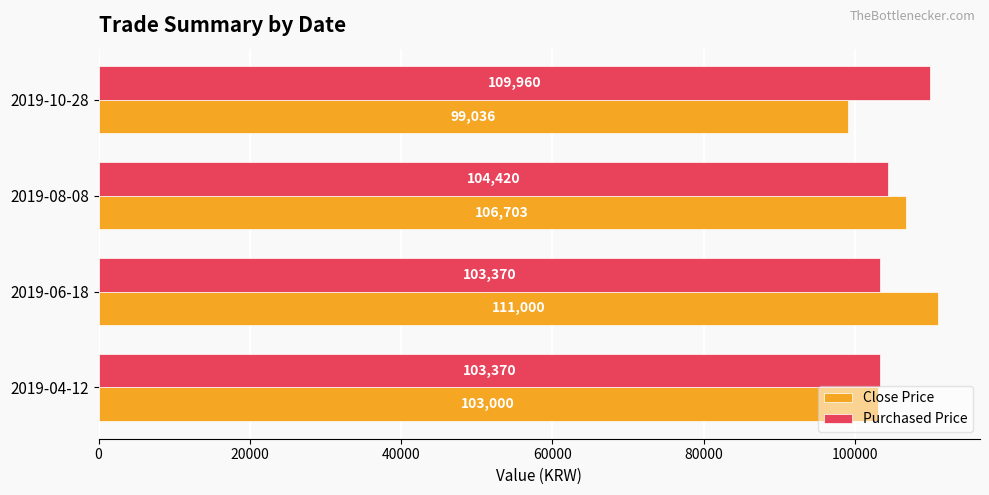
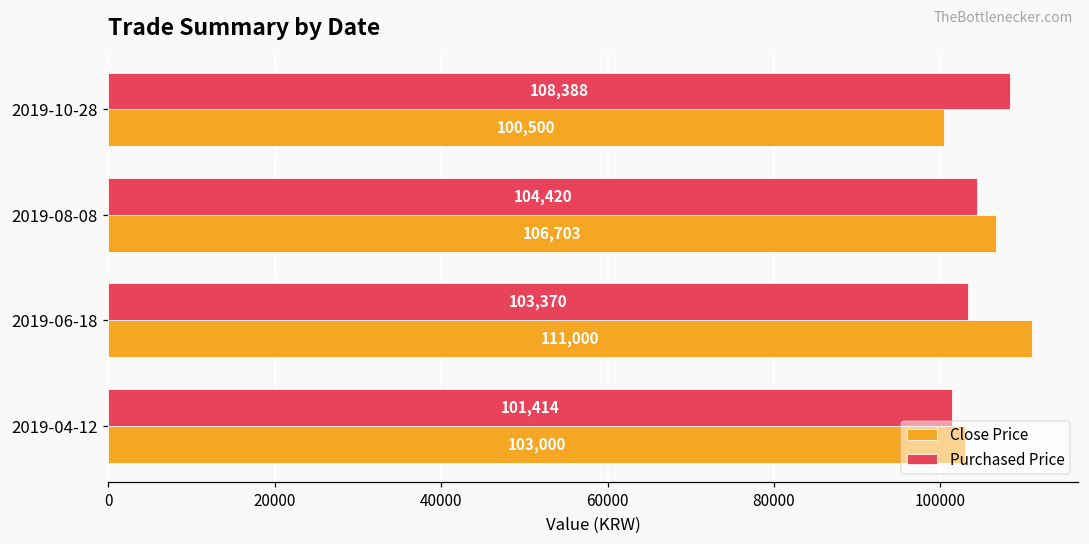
Purchased Price, 2019-10-28: 109,960 -> 108,388
Close Price, 2019-10-28: 99,036 -> 100,500
Purchased Price, 2019-04-12: 103,370 -> 101,414
